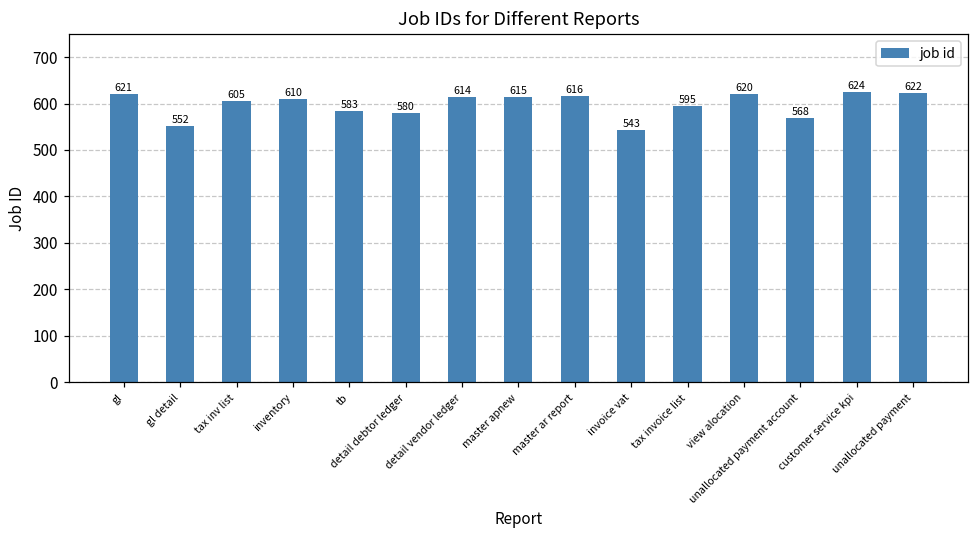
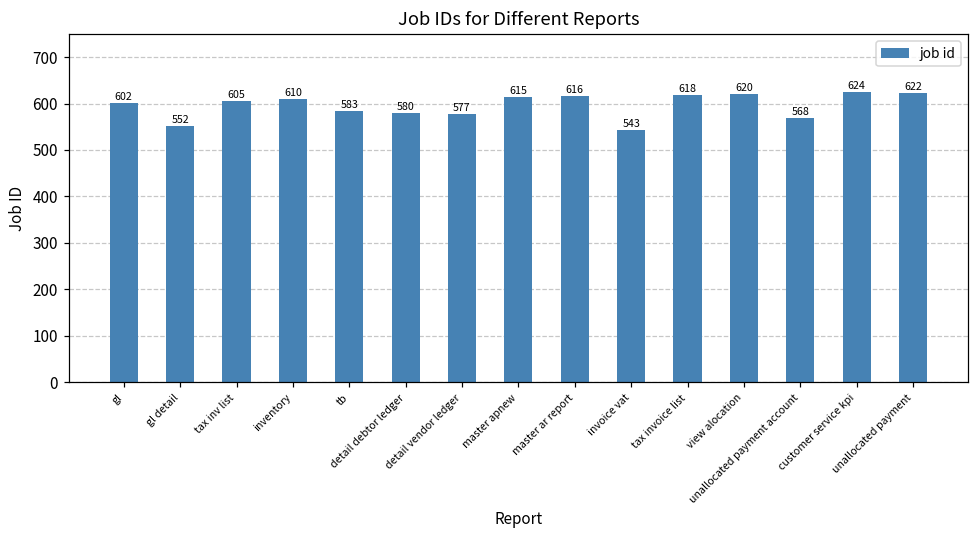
gl: 621 -> 602
detail vendor ledger: 614 -> 577
tax invoice list: 595 -> 618
